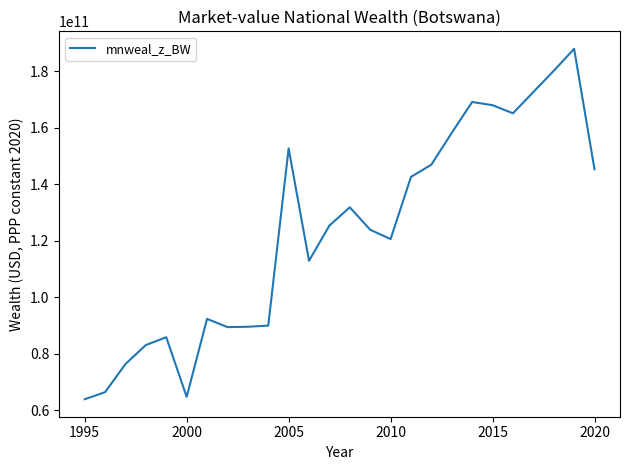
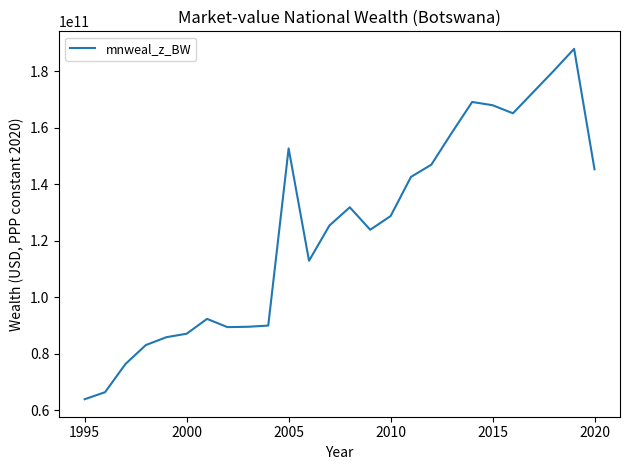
2000: 65000000000 -> 87000000000
2010: 121000000000 -> 129000000000
